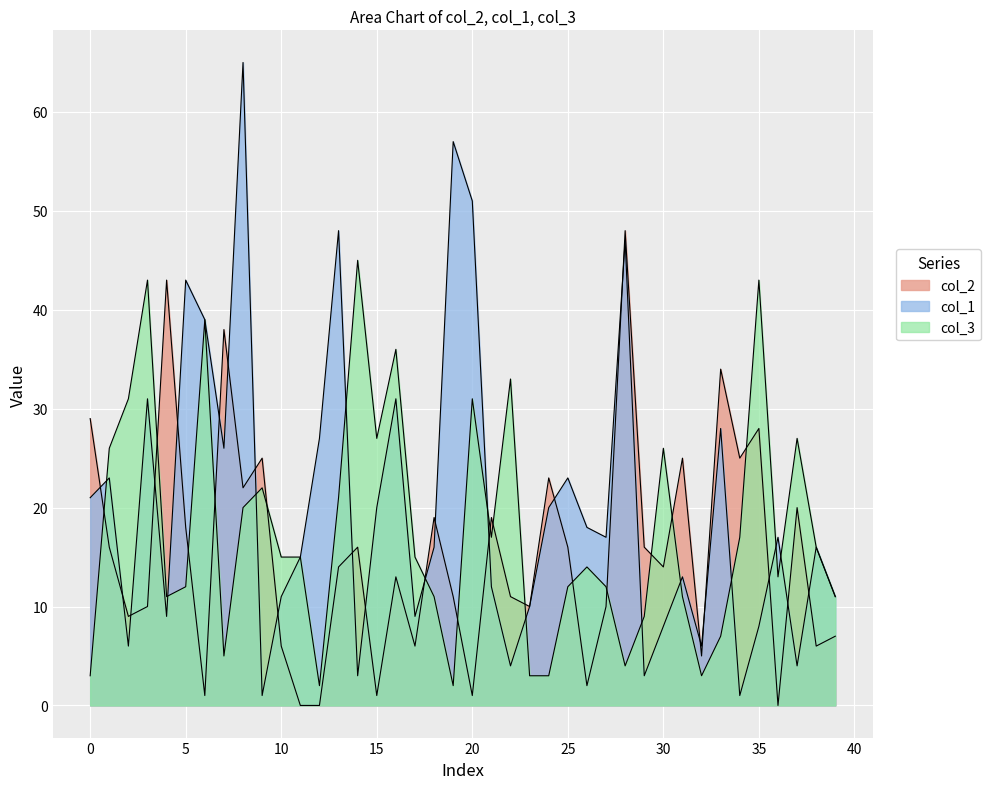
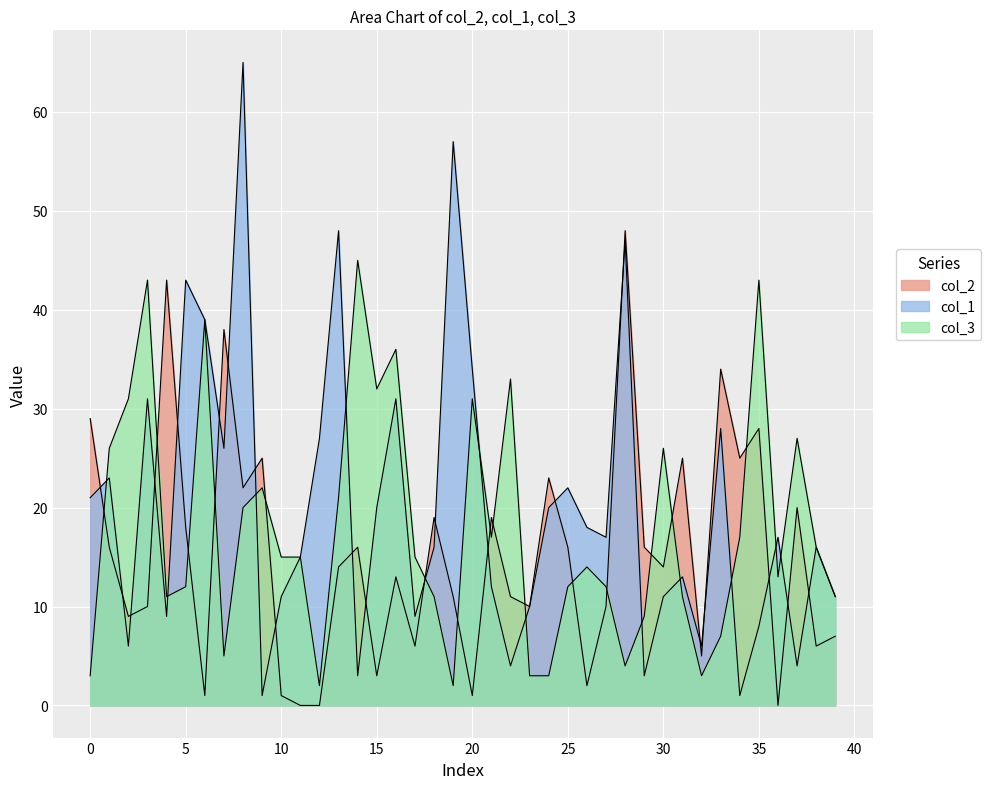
col_2, 10: 6 -> 1
col_2, 15: 1 -> 3
col_3, 15: 27 -> 32
col_1, 20: 51 -> 34
col_1, 25: 23 -> 22
col_1, 30: 8 -> 11
